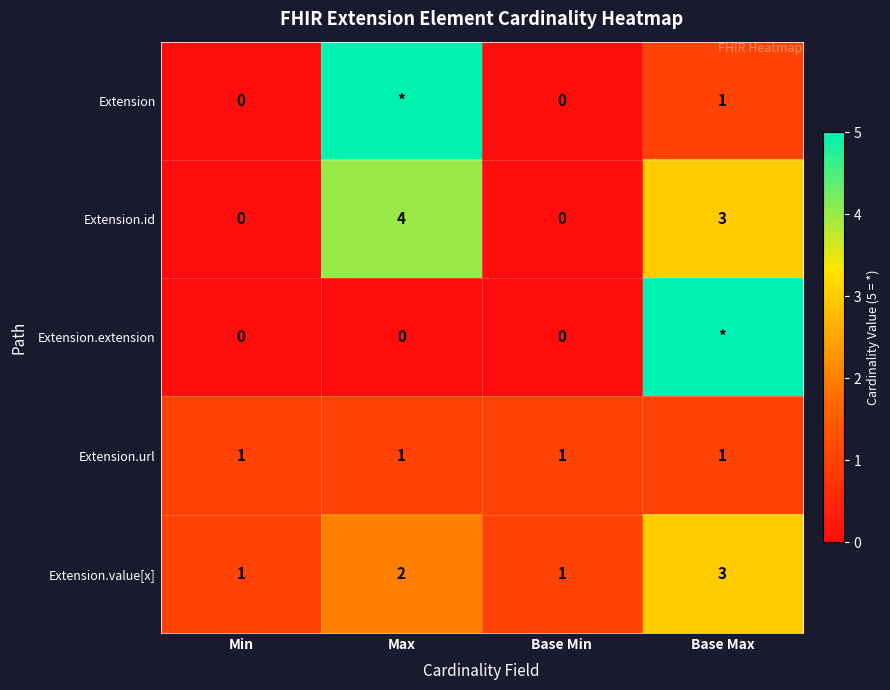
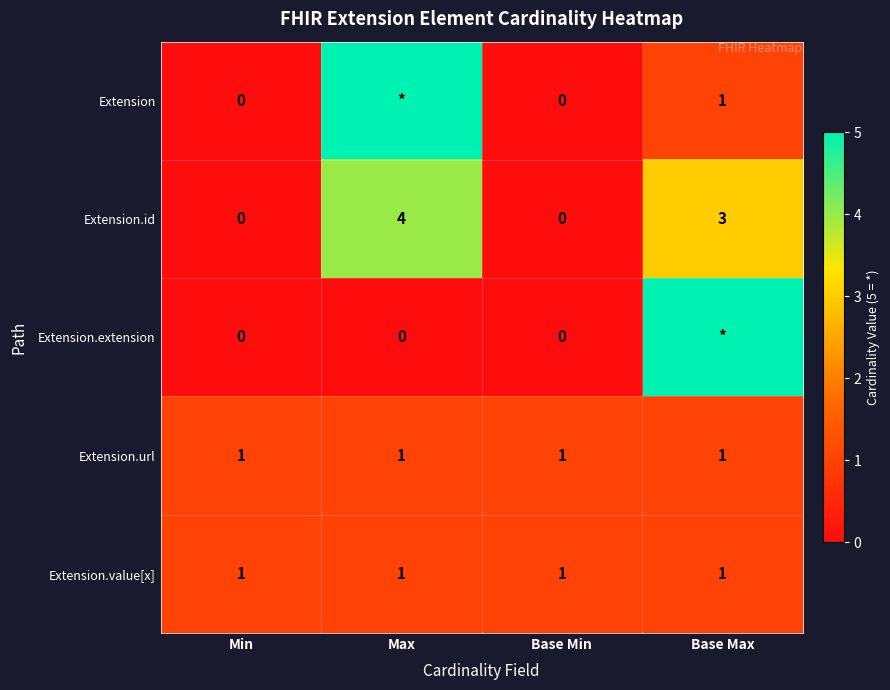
Extension.value[x], Max: 2 -> 1
Extension.value[x], Base Max: 3 -> 1
